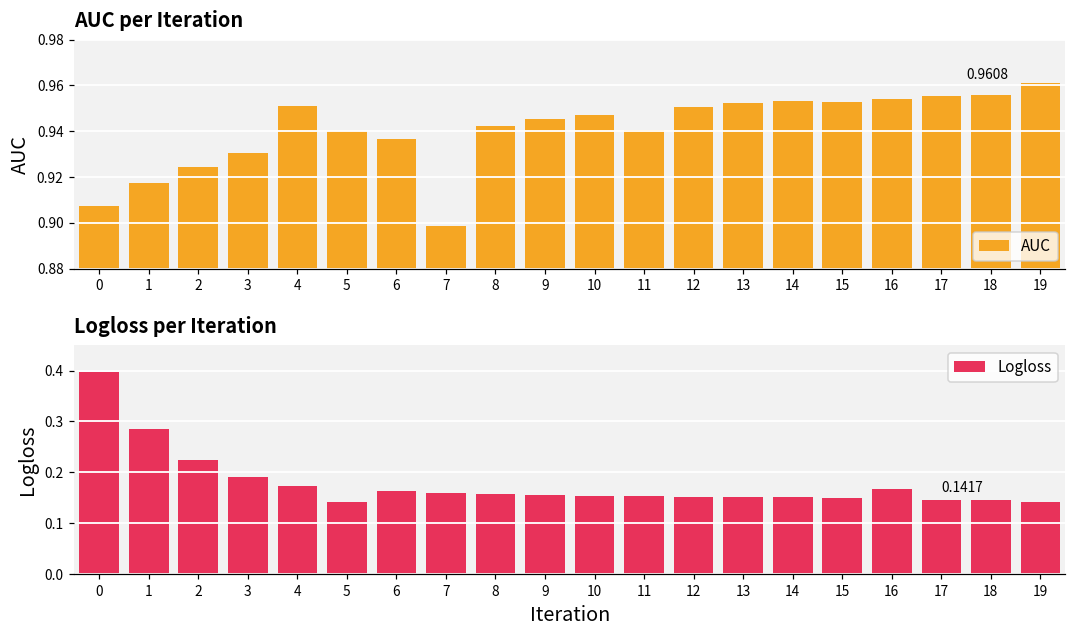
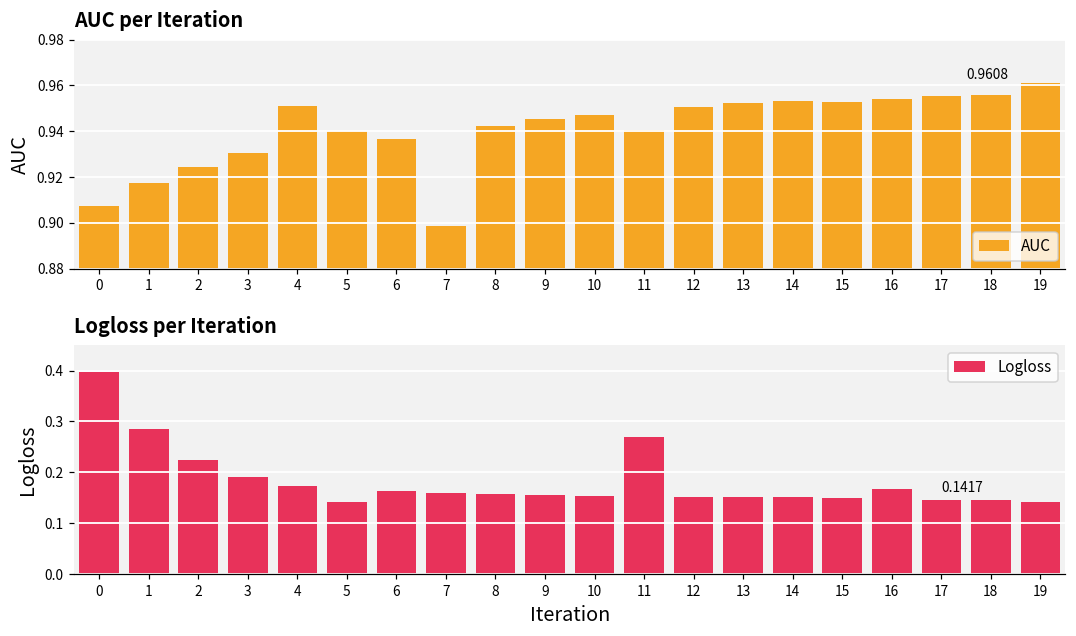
Logloss per Iteration, 11: 0.15 -> 0.27
